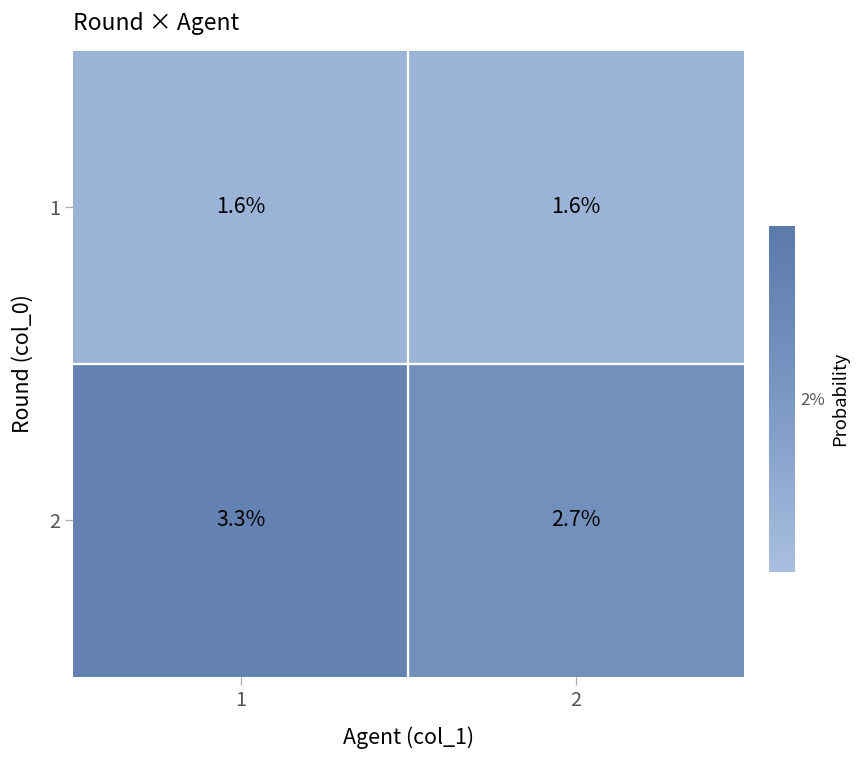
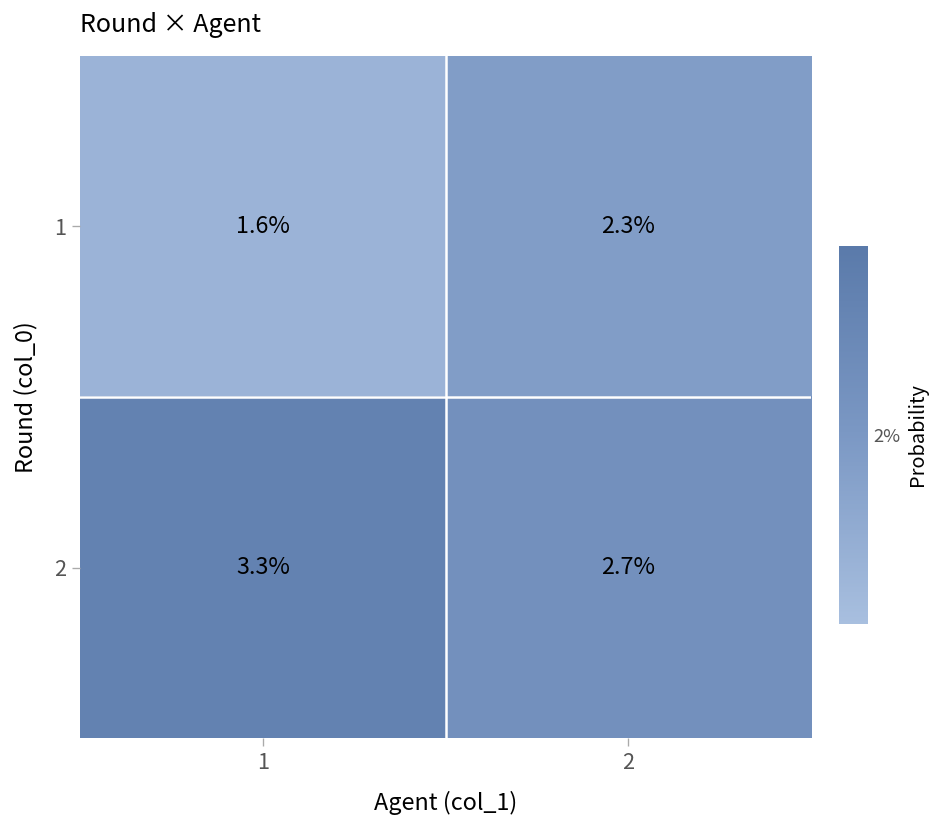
1, 2: 1.6% -> 2.3%
